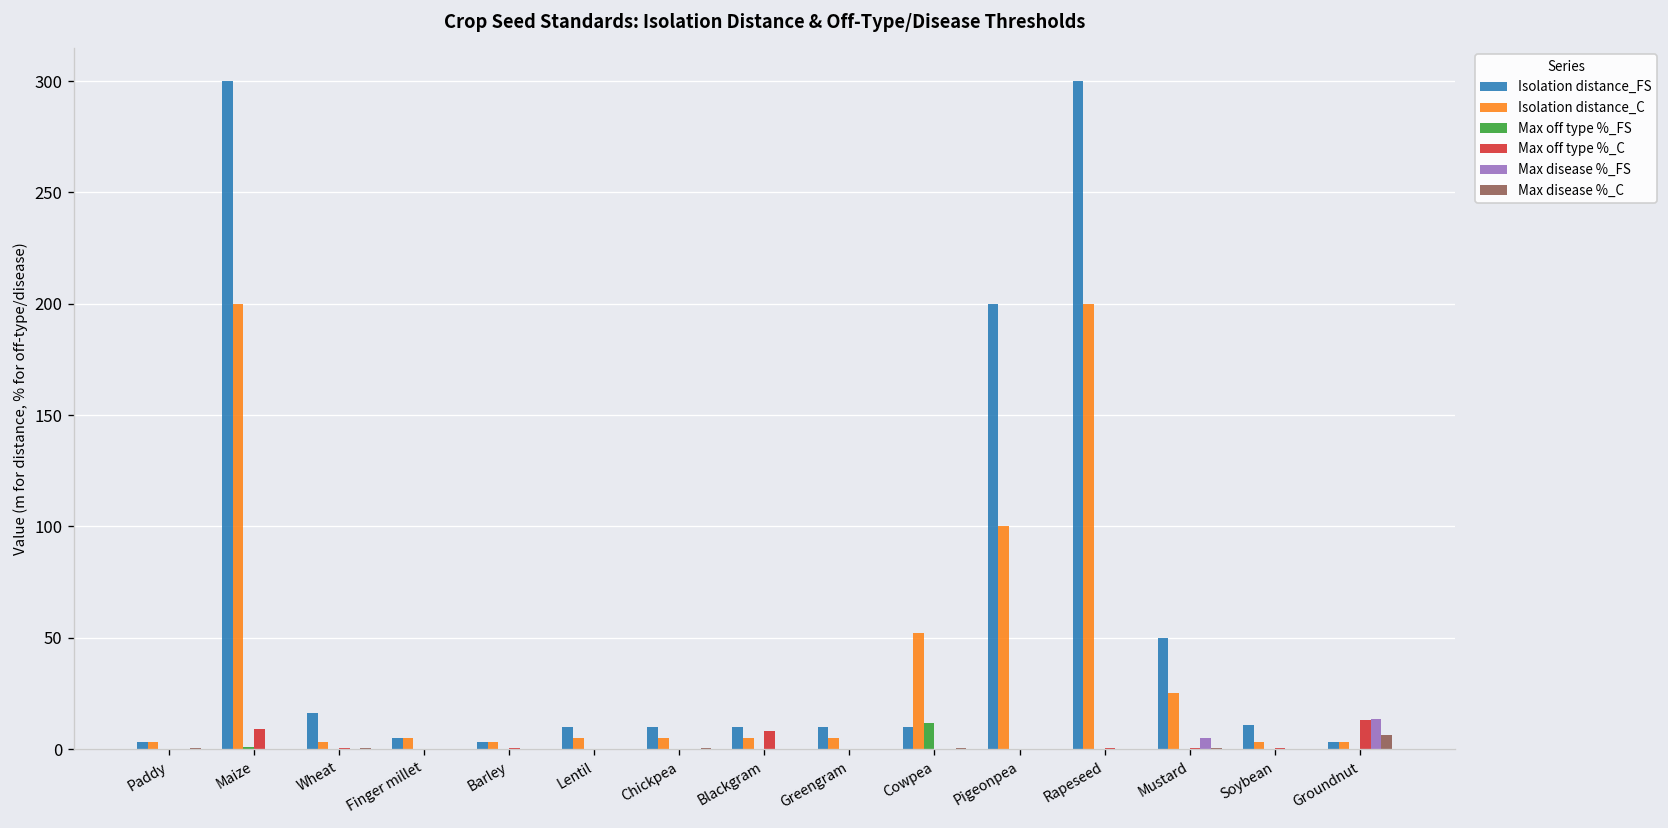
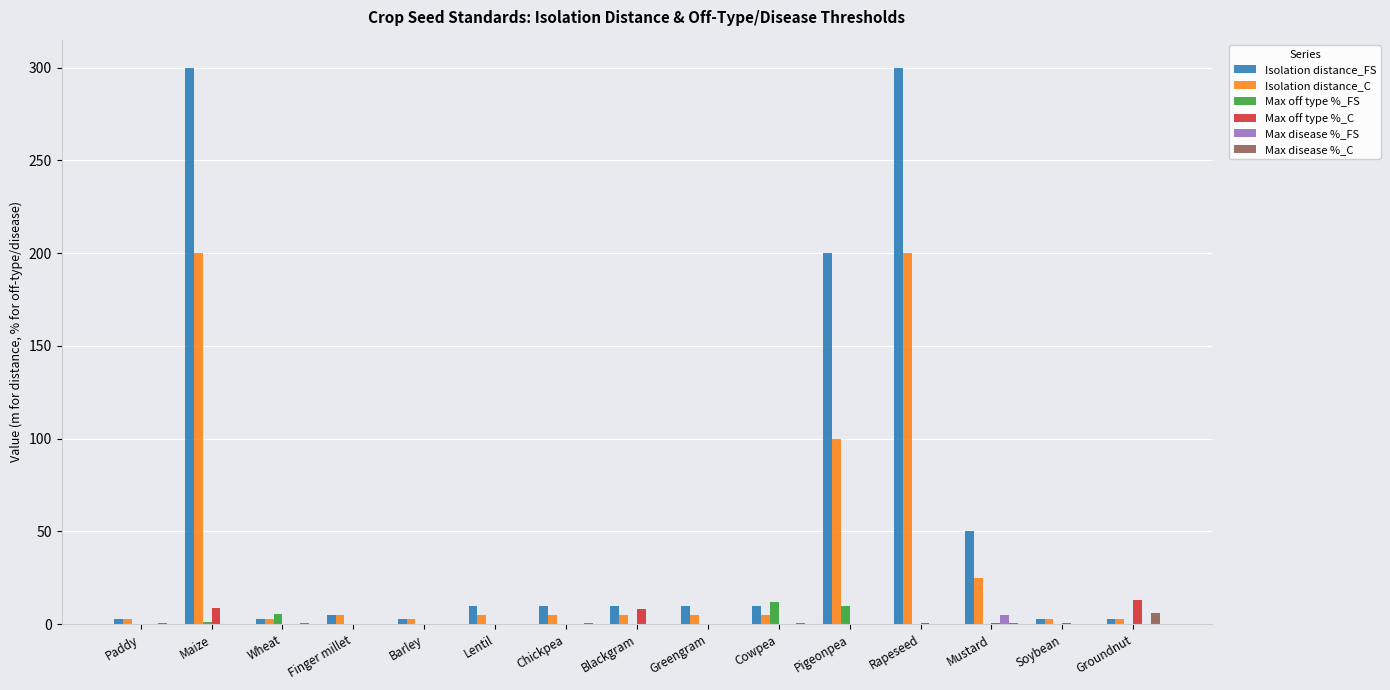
Isolation distance_FS, Wheat: 16 -> 3
Max off type %_FS, Wheat: 0 -> 6
Isolation distance_C, Cowpea: 52 -> 5
Max off type %_FS, Pigeonpea: 0 -> 10
Isolation distance_FS, Soybean: 11 -> 3
Max disease %_FS, Groundnut: 13 -> 0
